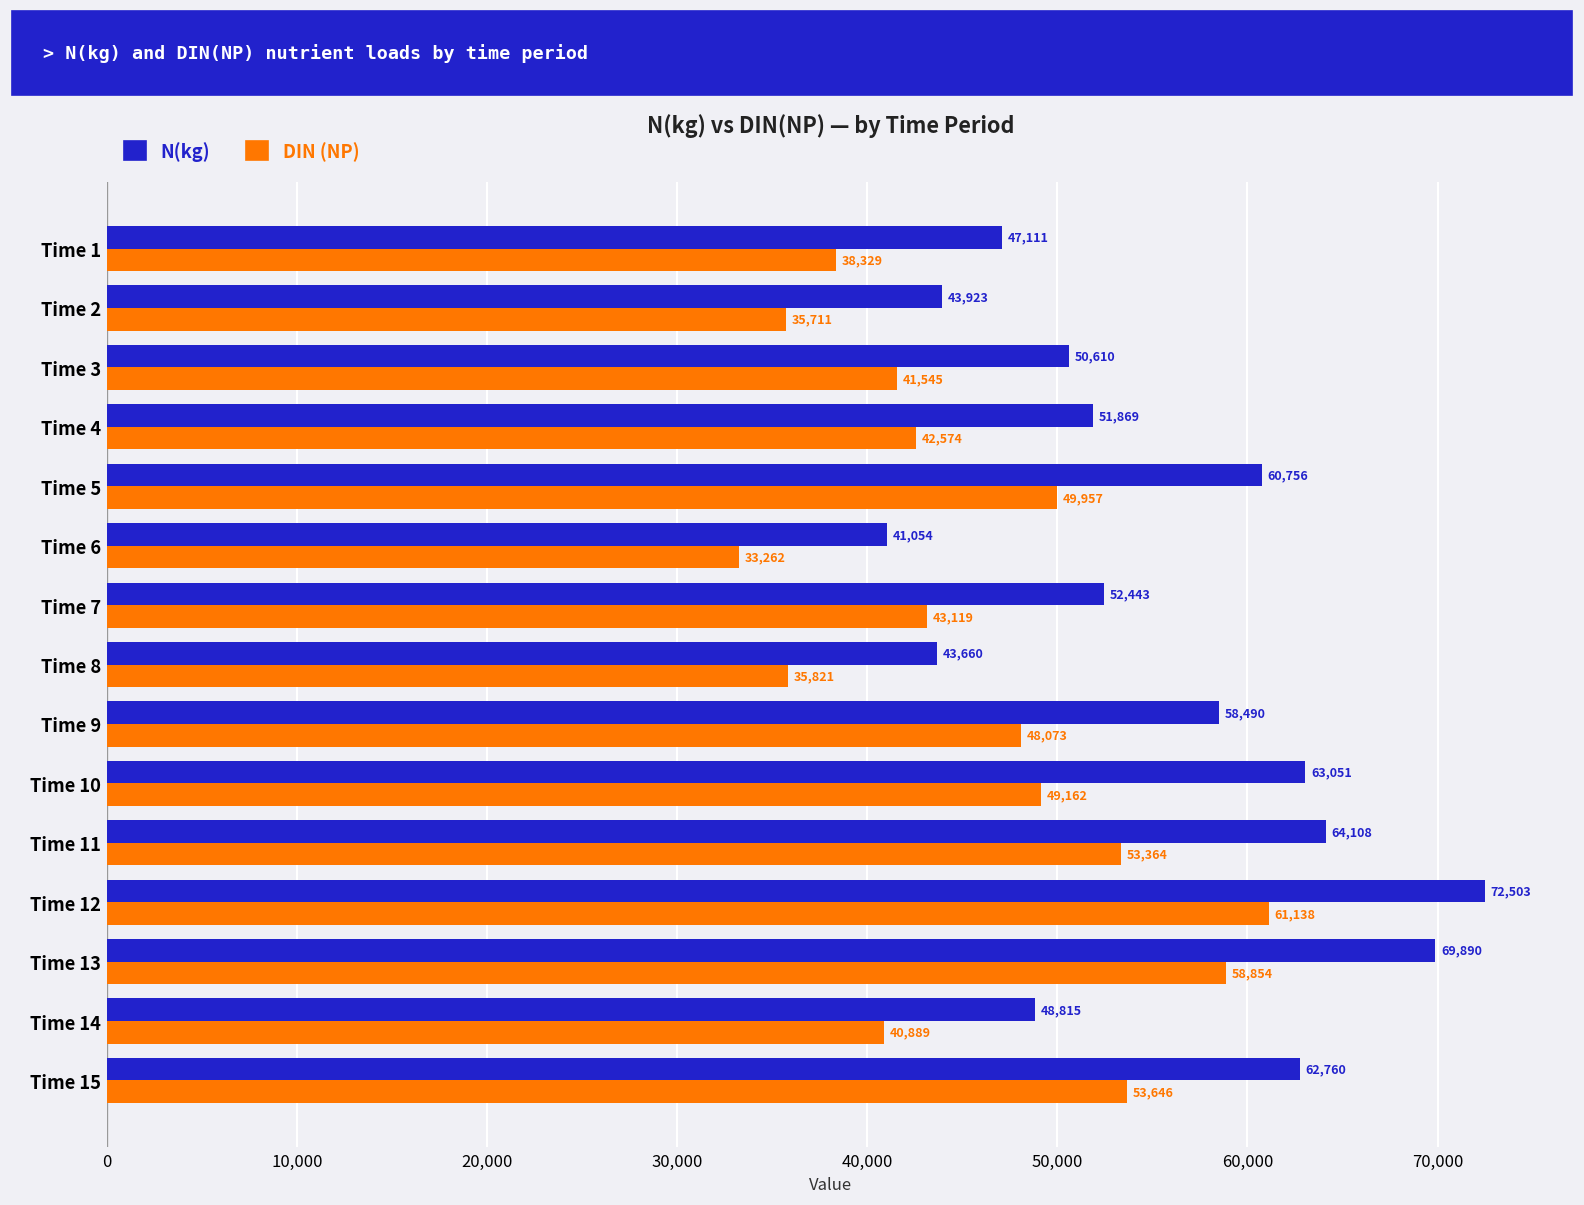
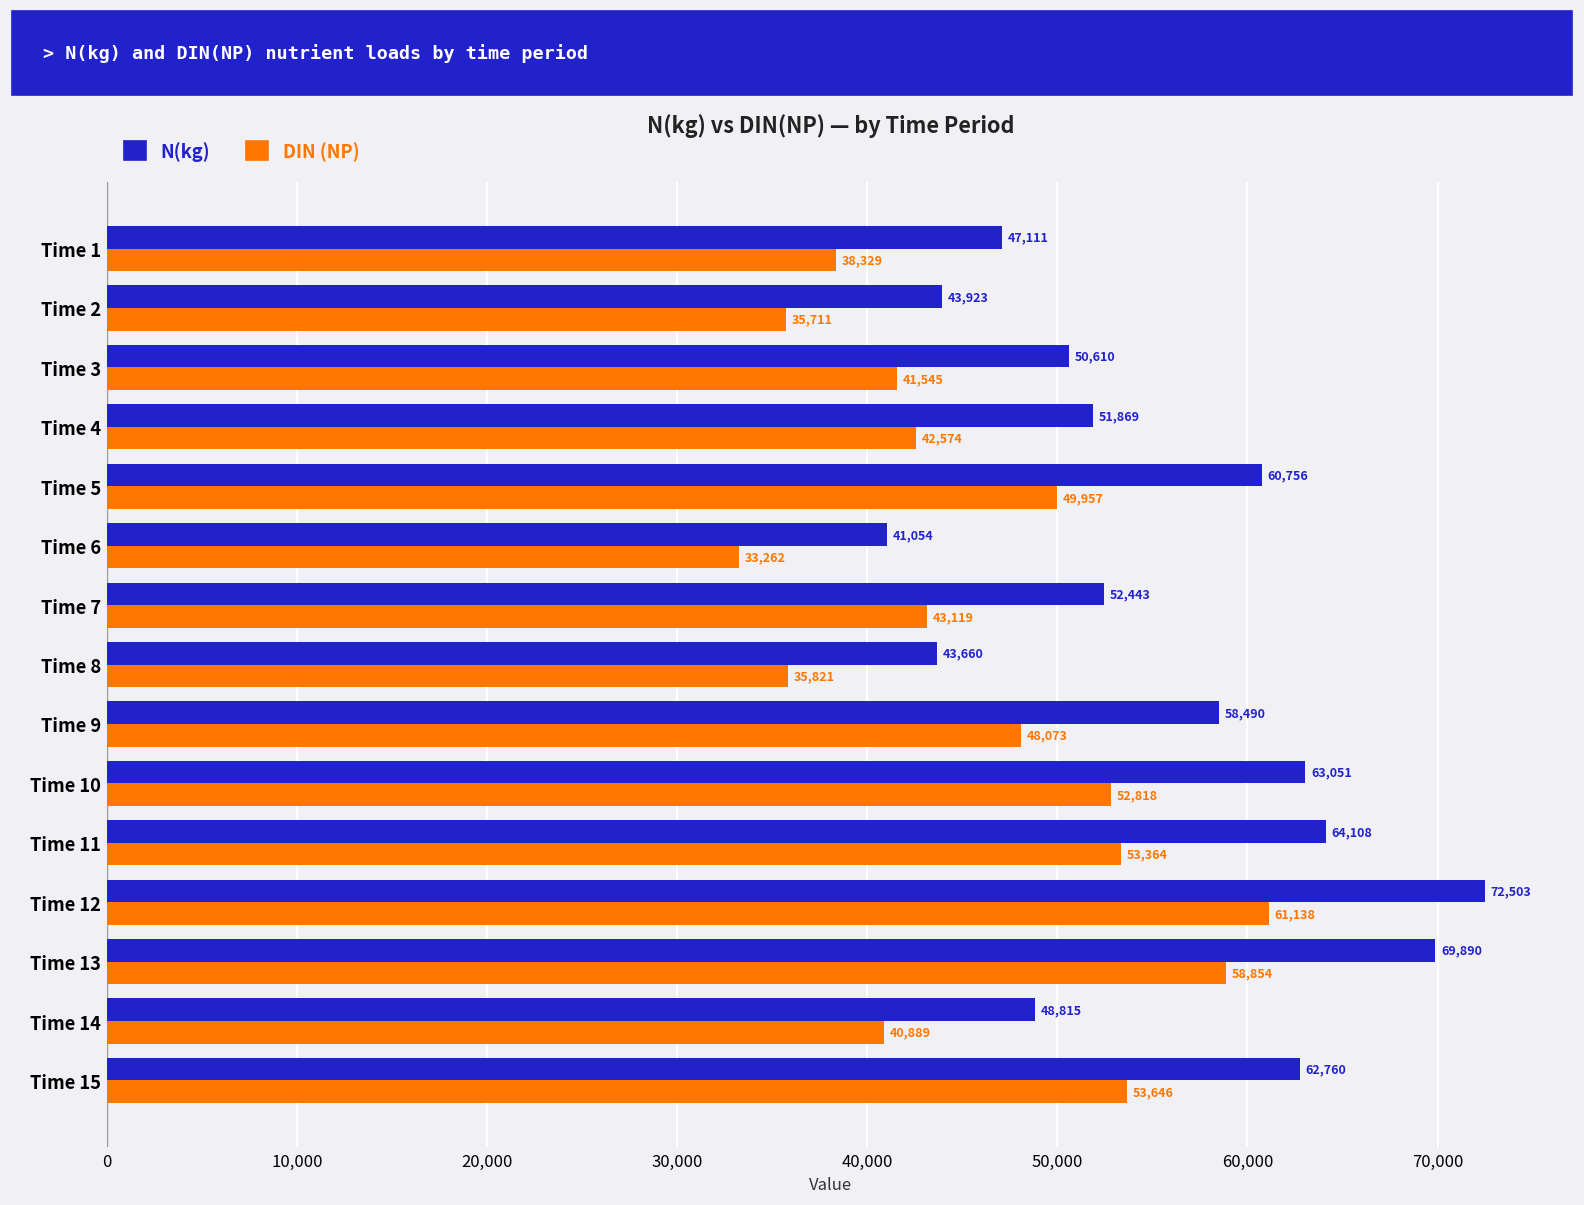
DIN (NP), Time 10: 49,162 -> 52,818
